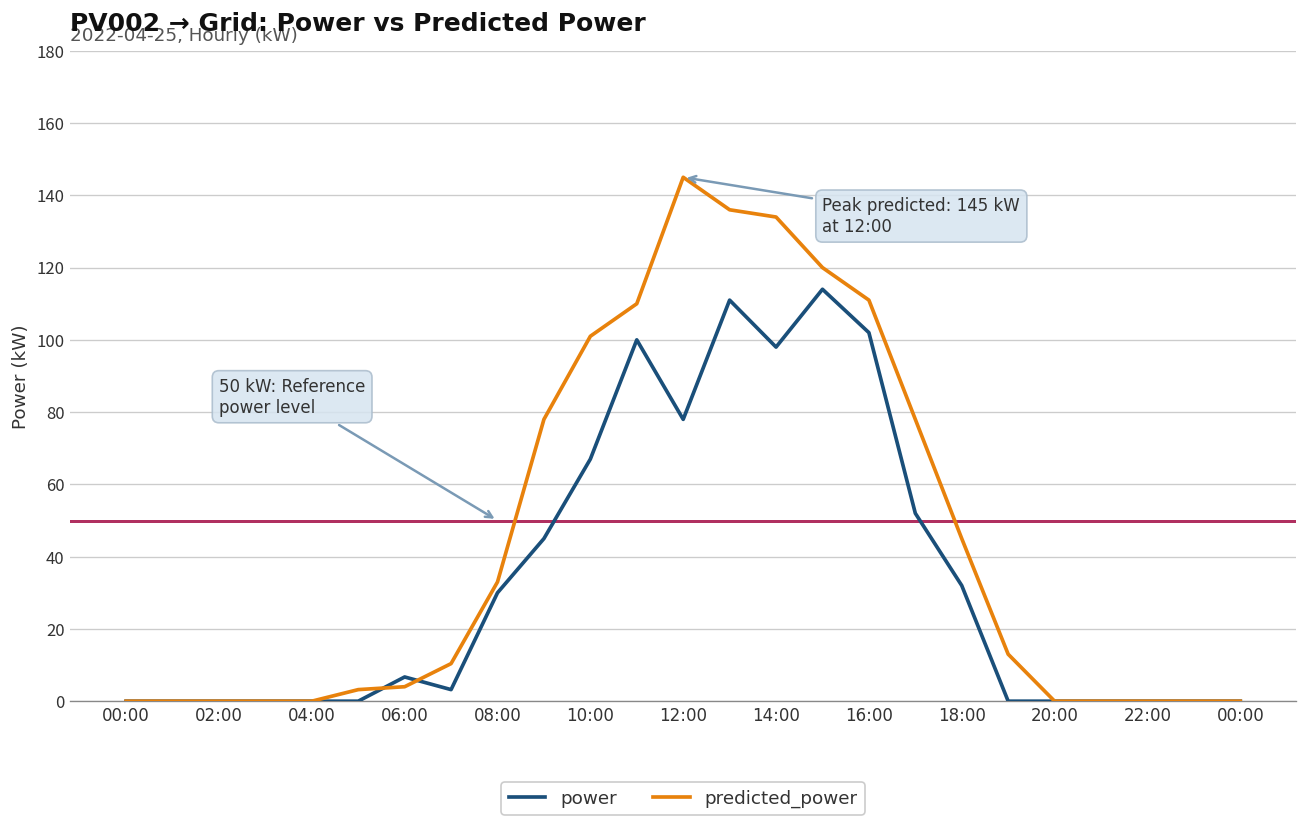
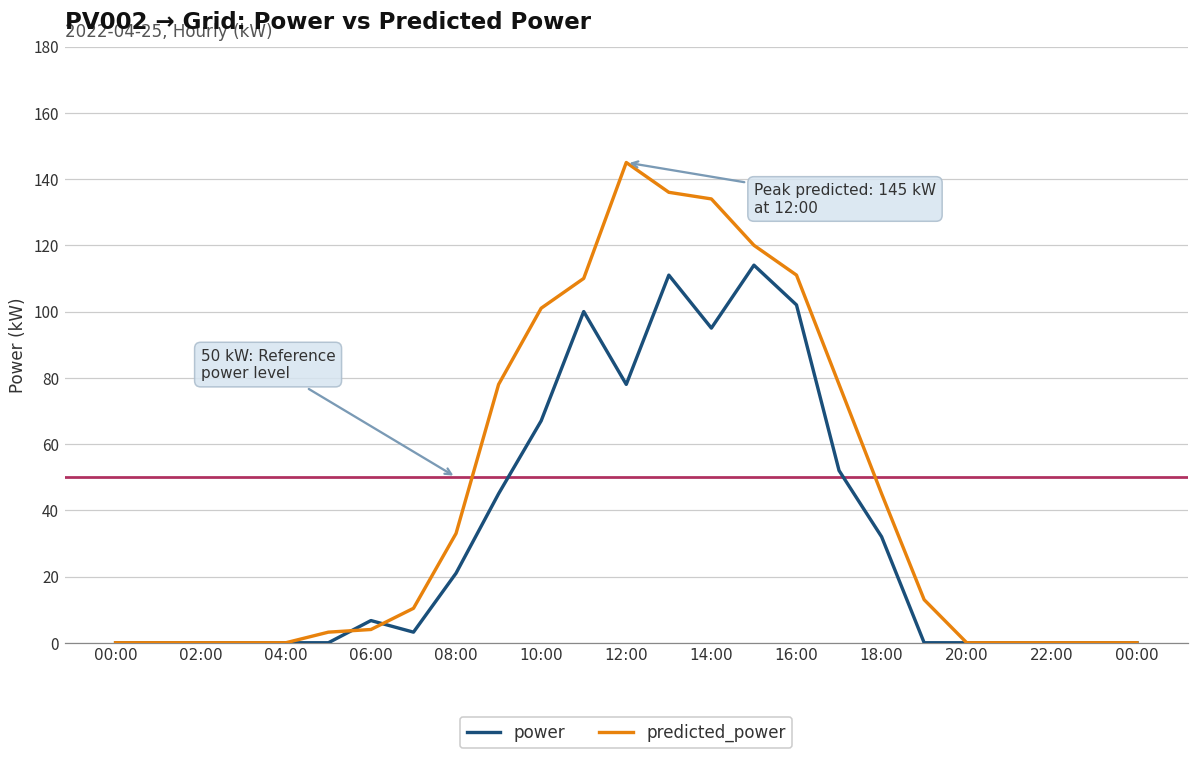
power, 08:00: 30 -> 21
power, 14:00: 98 -> 95
